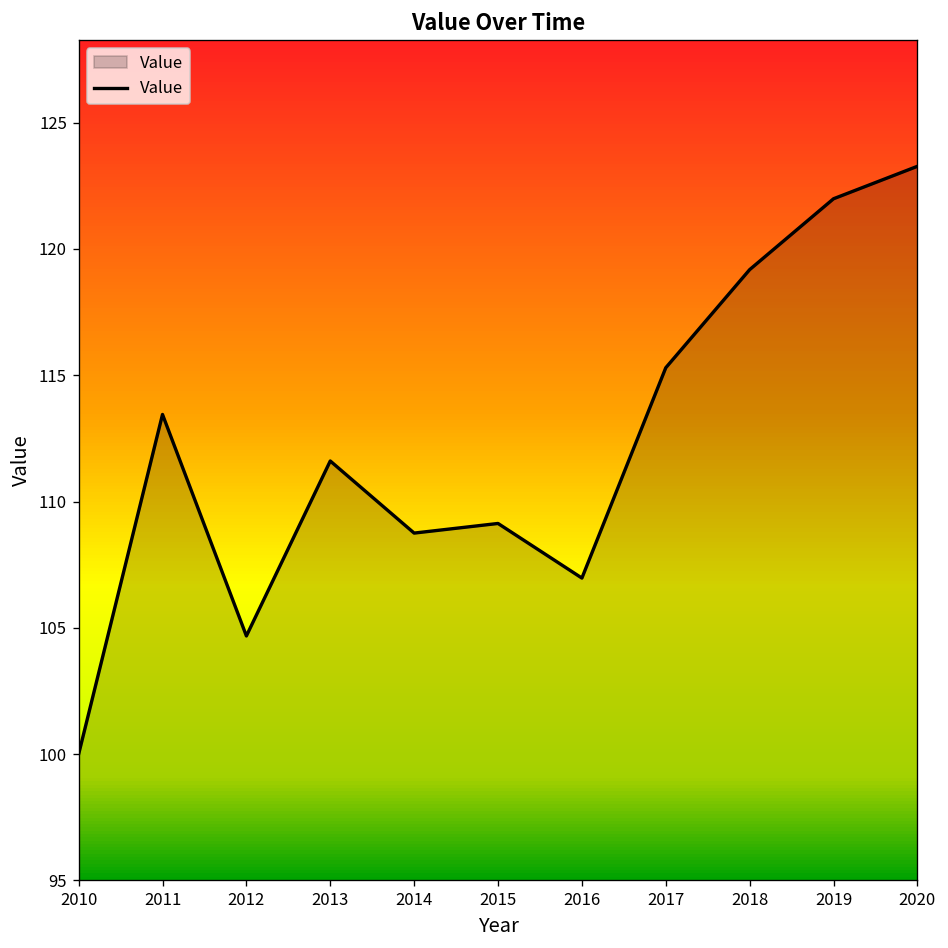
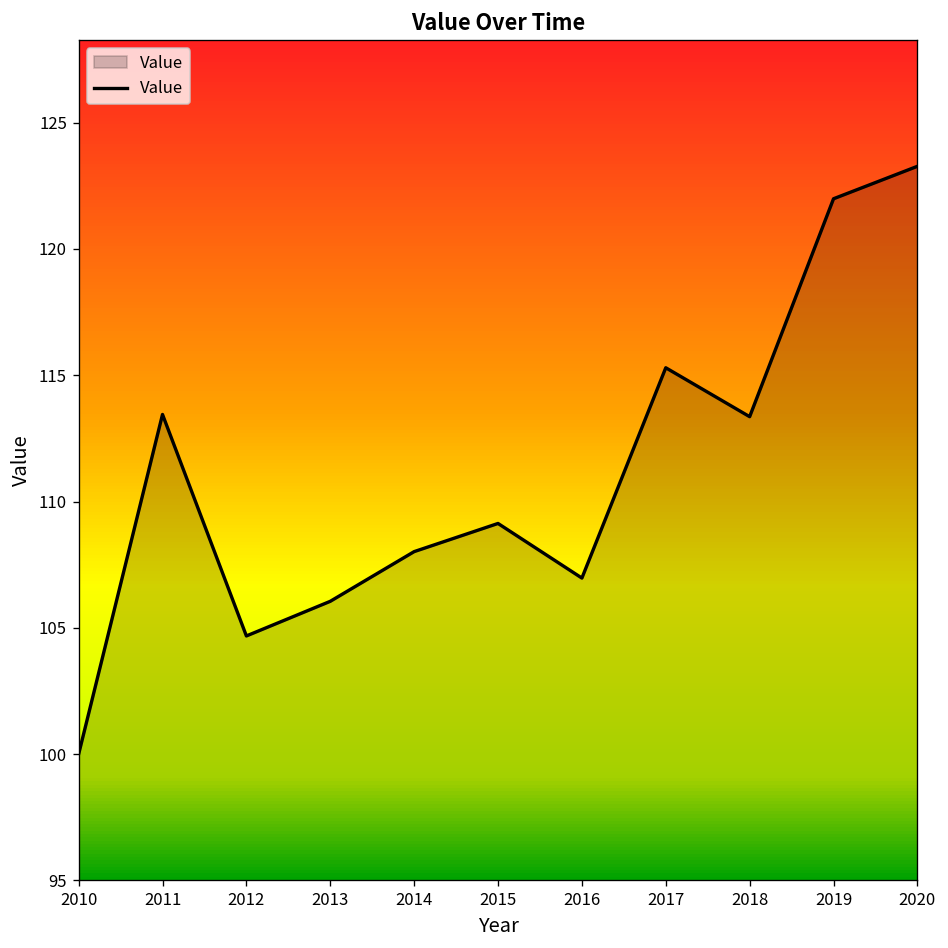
2013: 111.6 -> 106.1
2014: 108.8 -> 108.0
2018: 119.2 -> 113.4
